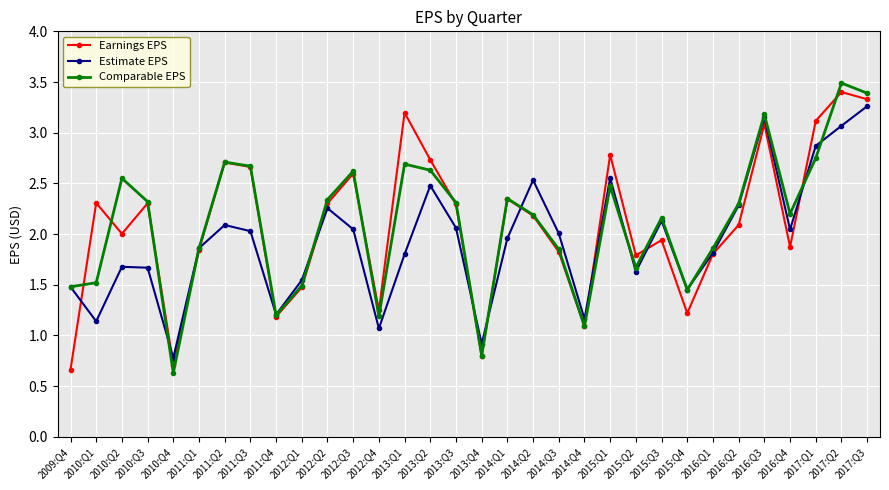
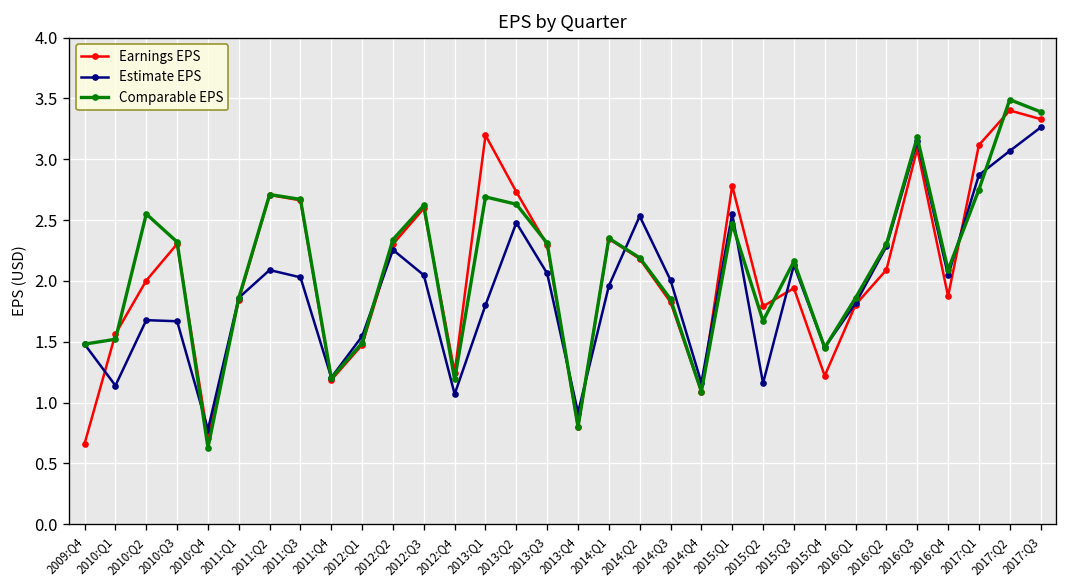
Earnings EPS, 2010:Q1: 2.31 -> 1.56
Estimate EPS, 2015:Q2: 1.63 -> 1.16
Comparable EPS, 2016:Q4: 2.20 -> 2.09
